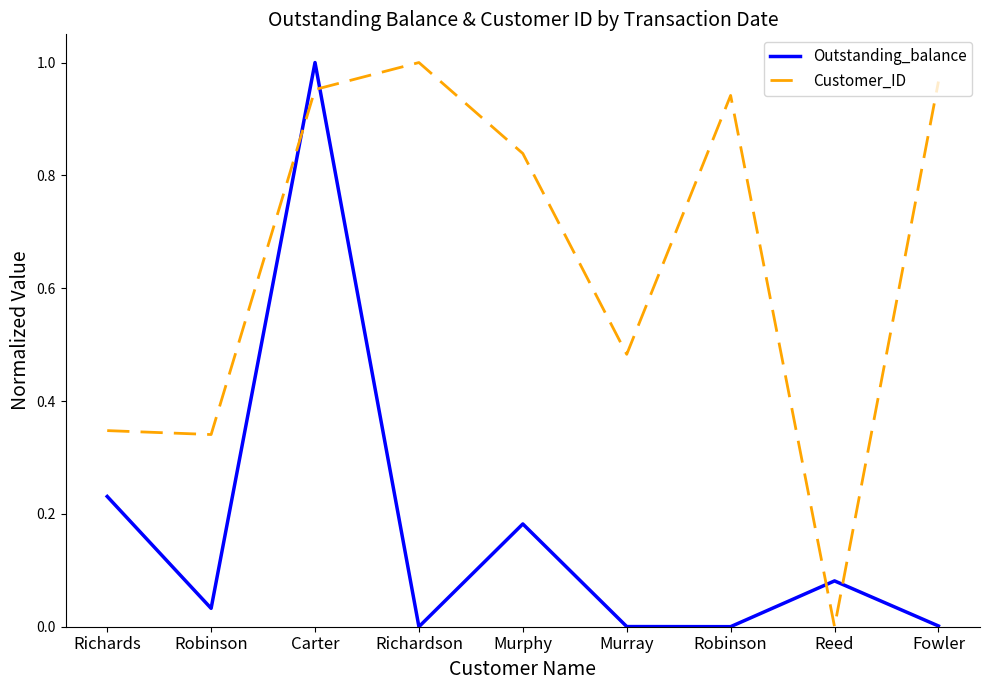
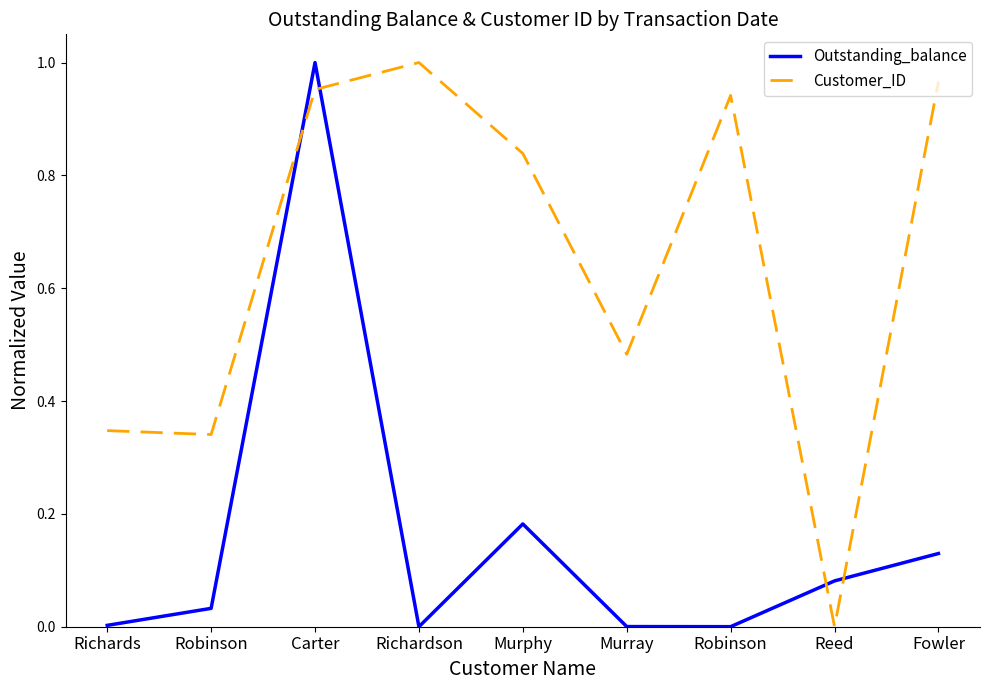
Outstanding_balance, Richards: 0.23 -> 0.00
Outstanding_balance, Fowler: 0.00 -> 0.13
